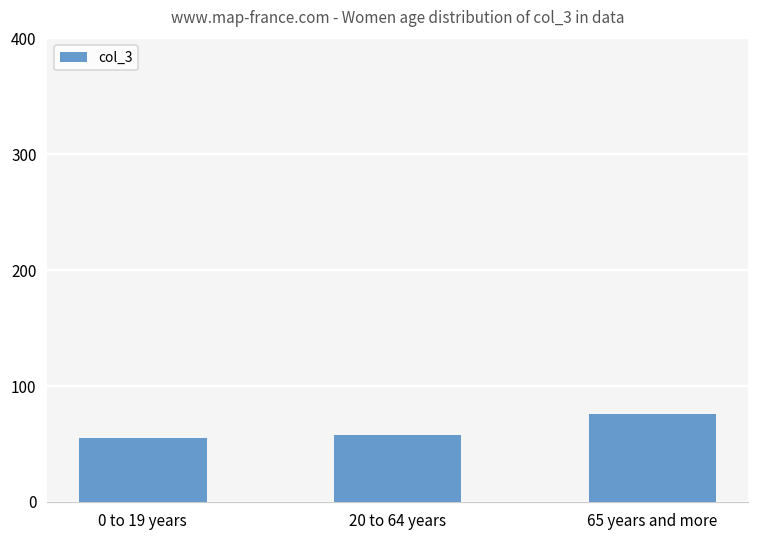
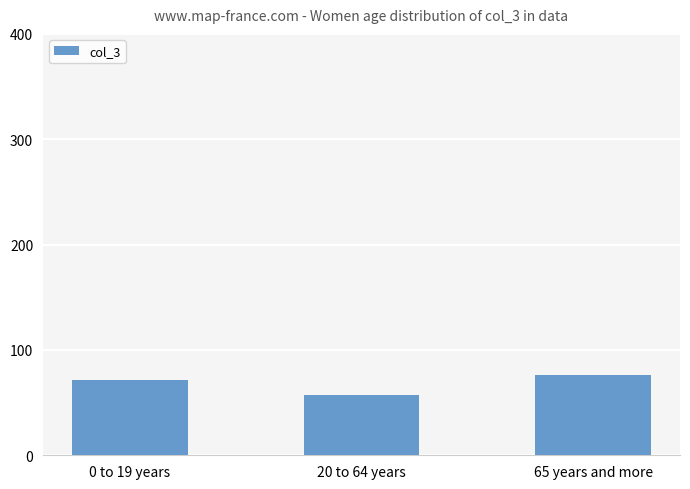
0 to 19 years: 55 -> 72
